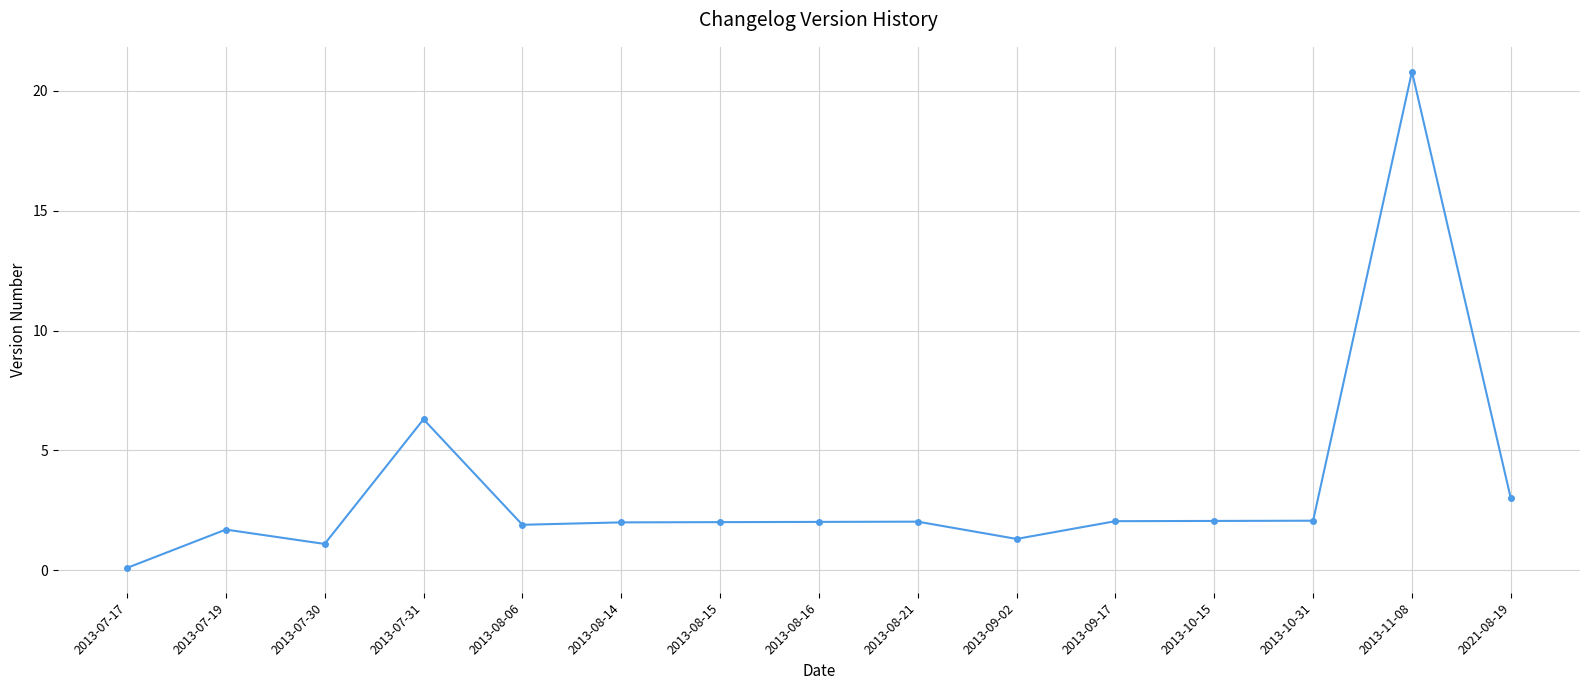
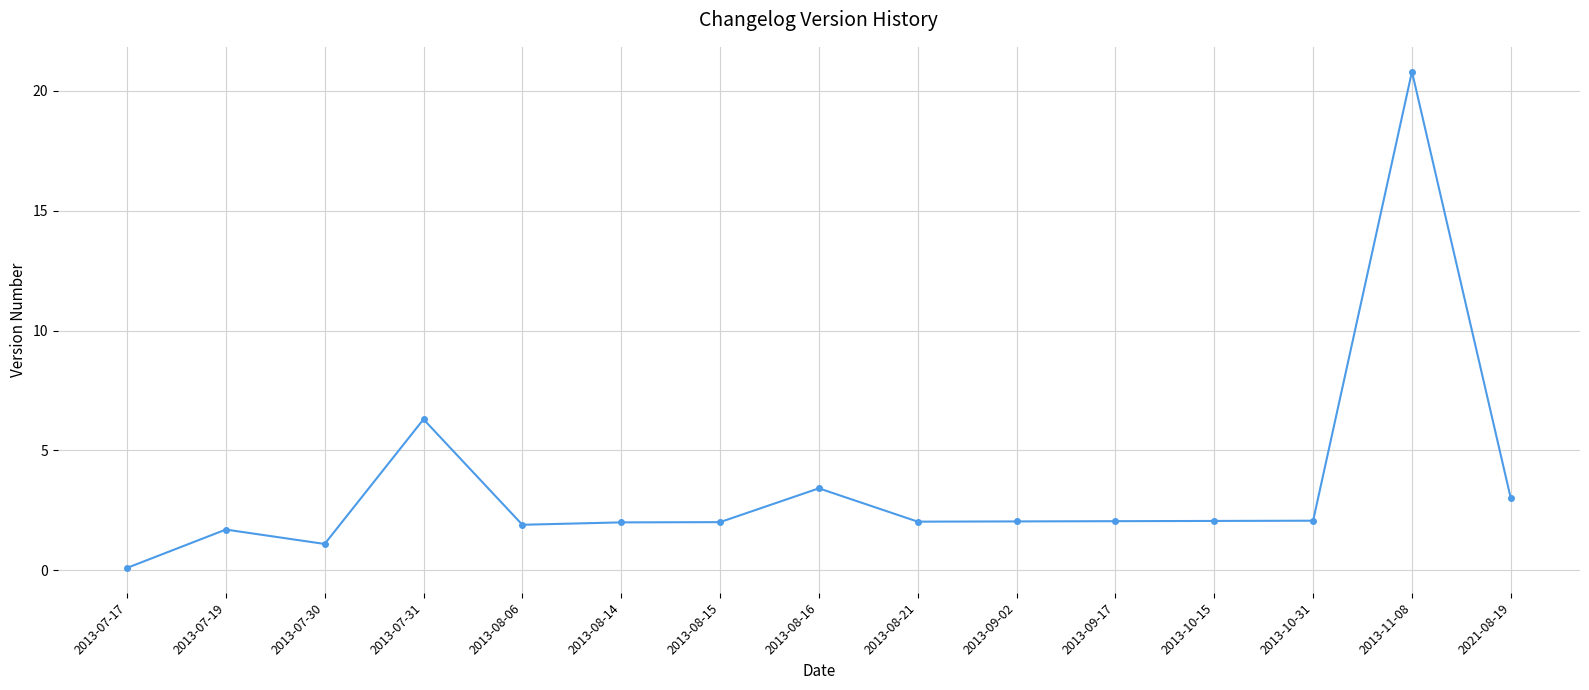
2013-08-16: 2.0 -> 3.4
2013-09-02: 1.3 -> 2.0
